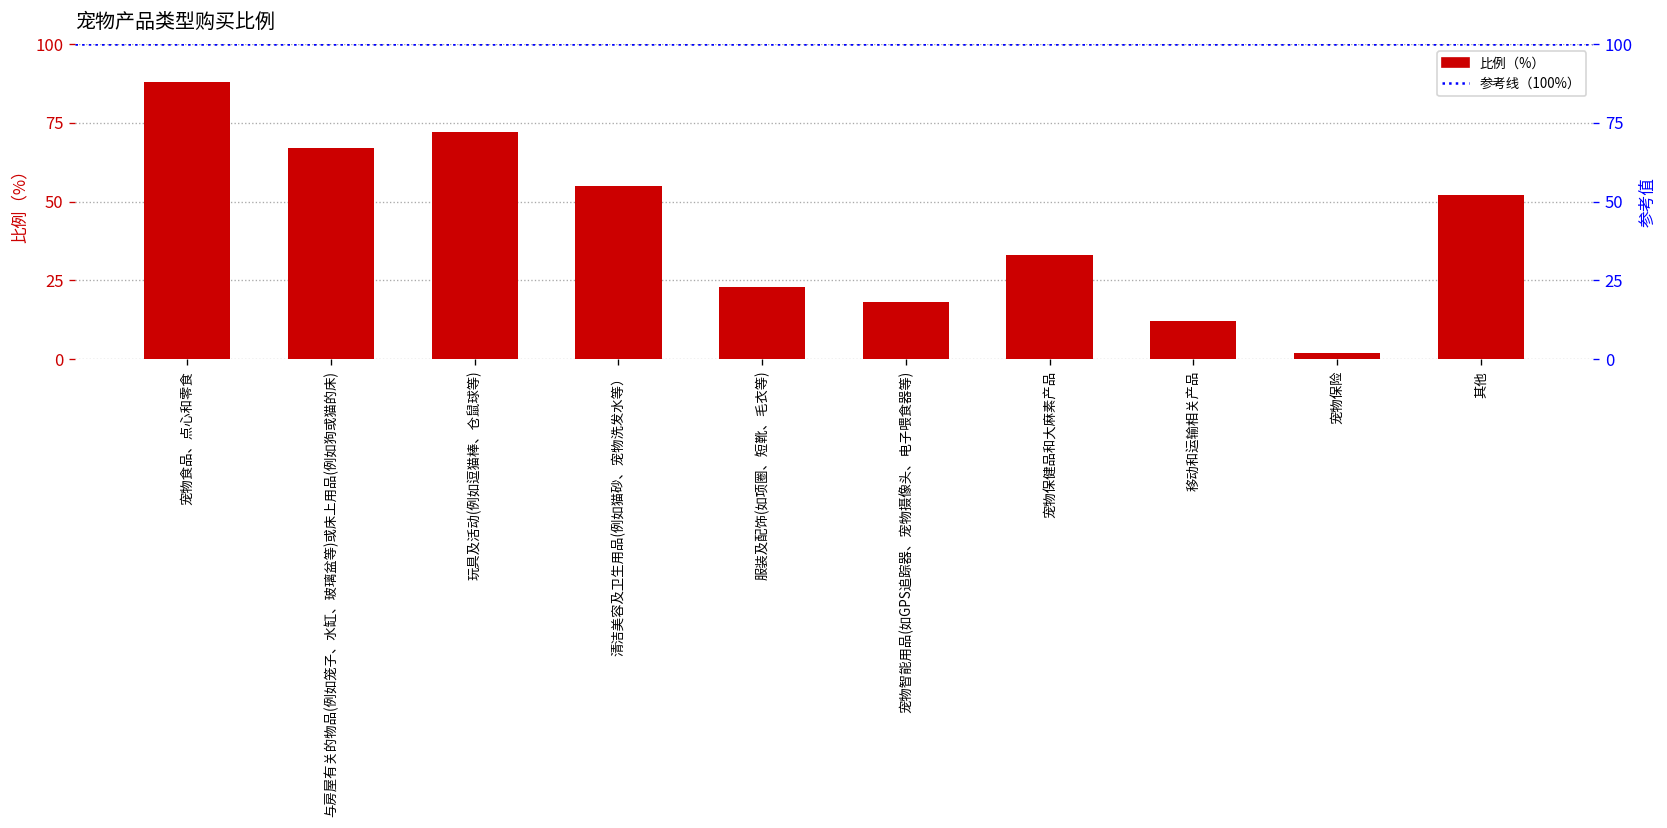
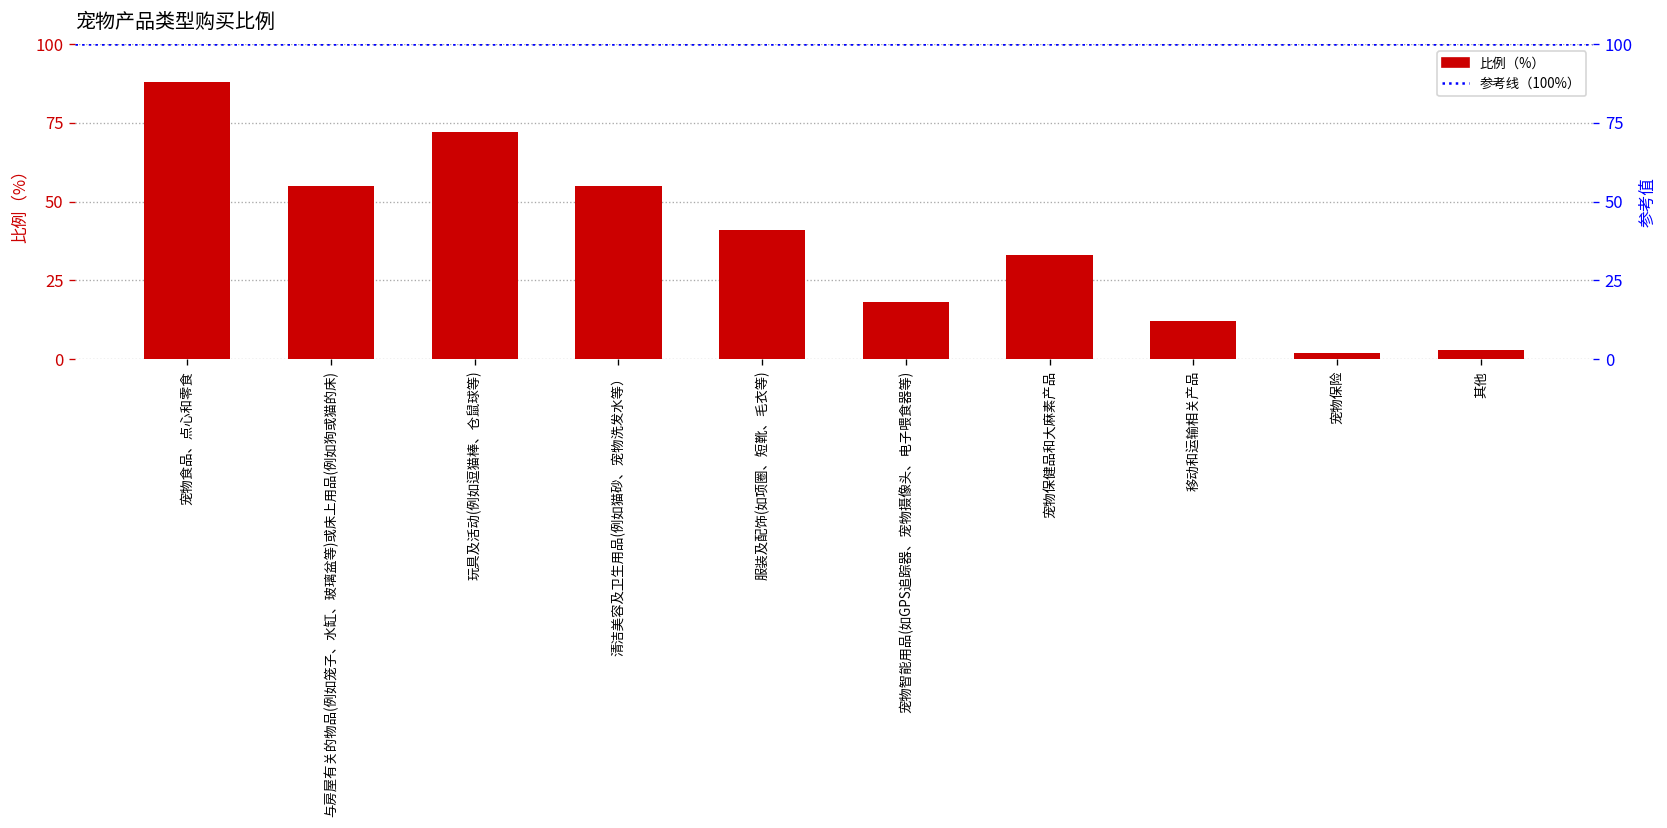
与房屋有关的物品(例如笼子、水缸、玻璃盆等)或床上用品(例如狗或猫的床): 67 -> 55
服装及配饰(如项圈、短靴、毛衣等): 23 -> 41
其他: 52 -> 3
